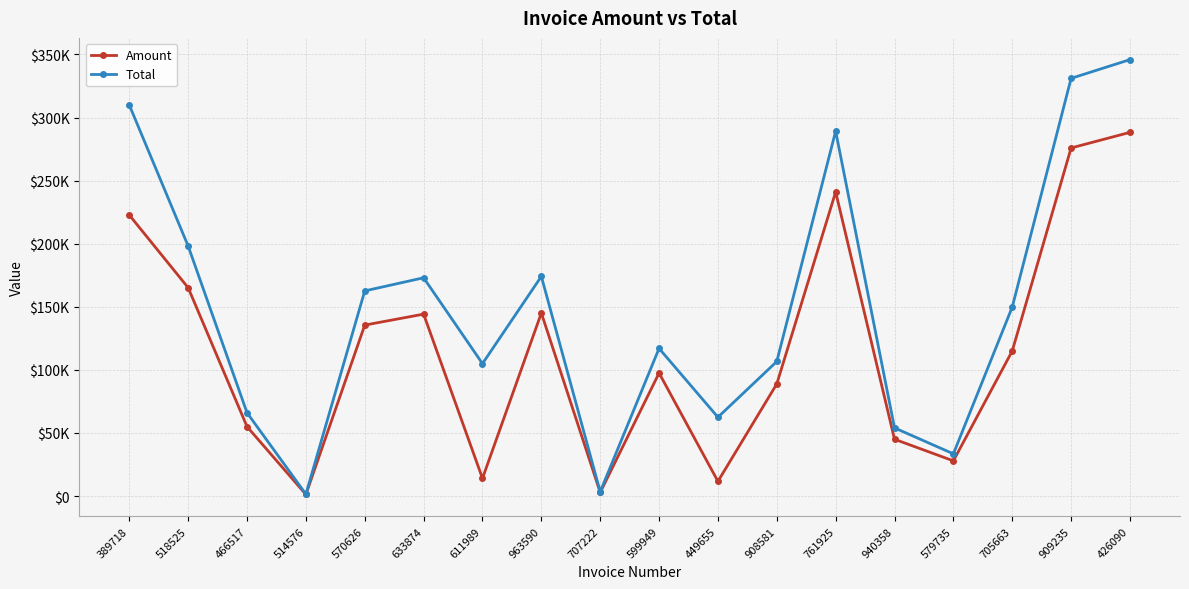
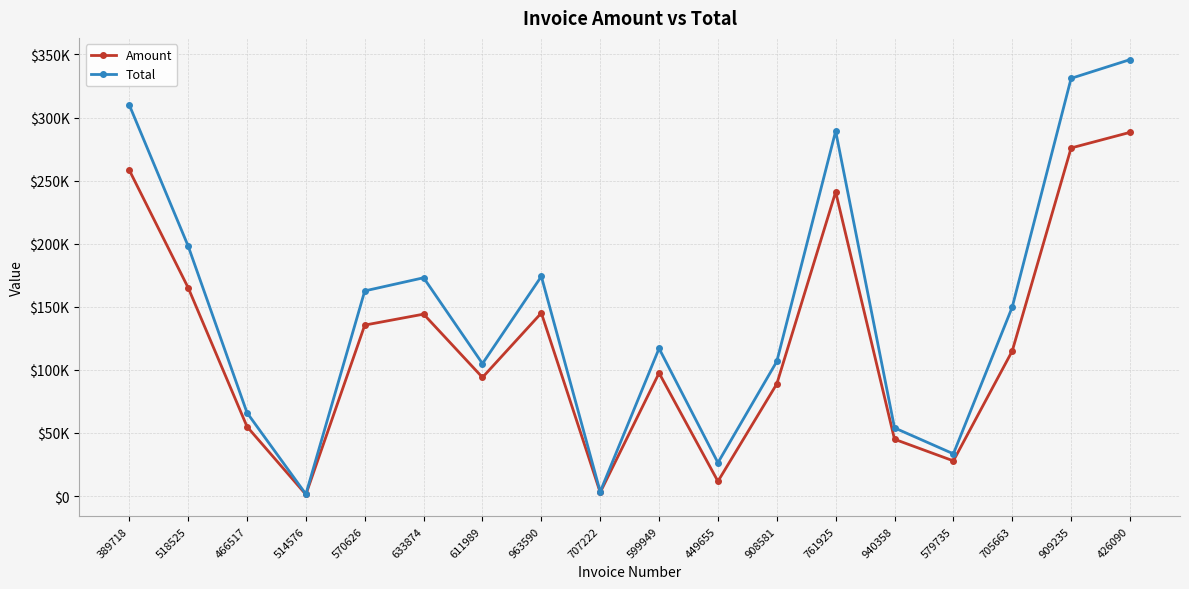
Amount, 389718: $223000 -> $258000
Amount, 611989: $14000 -> $94000
Total, 449655: $62000 -> $26000
